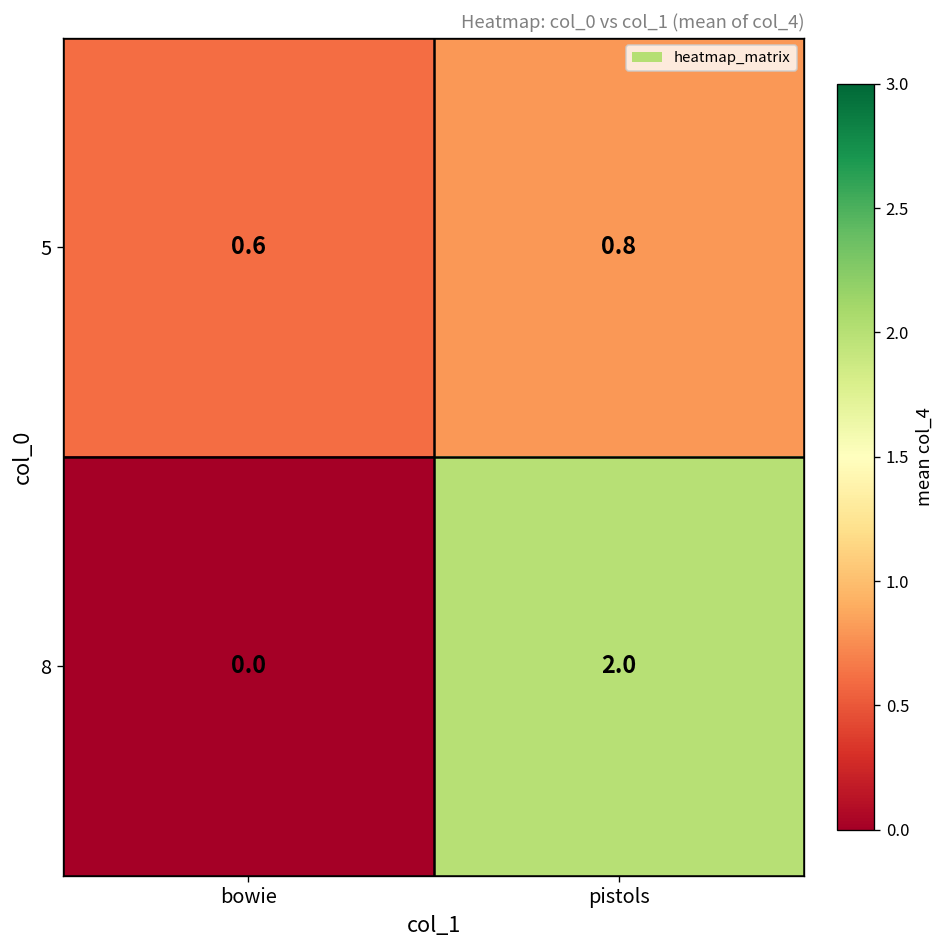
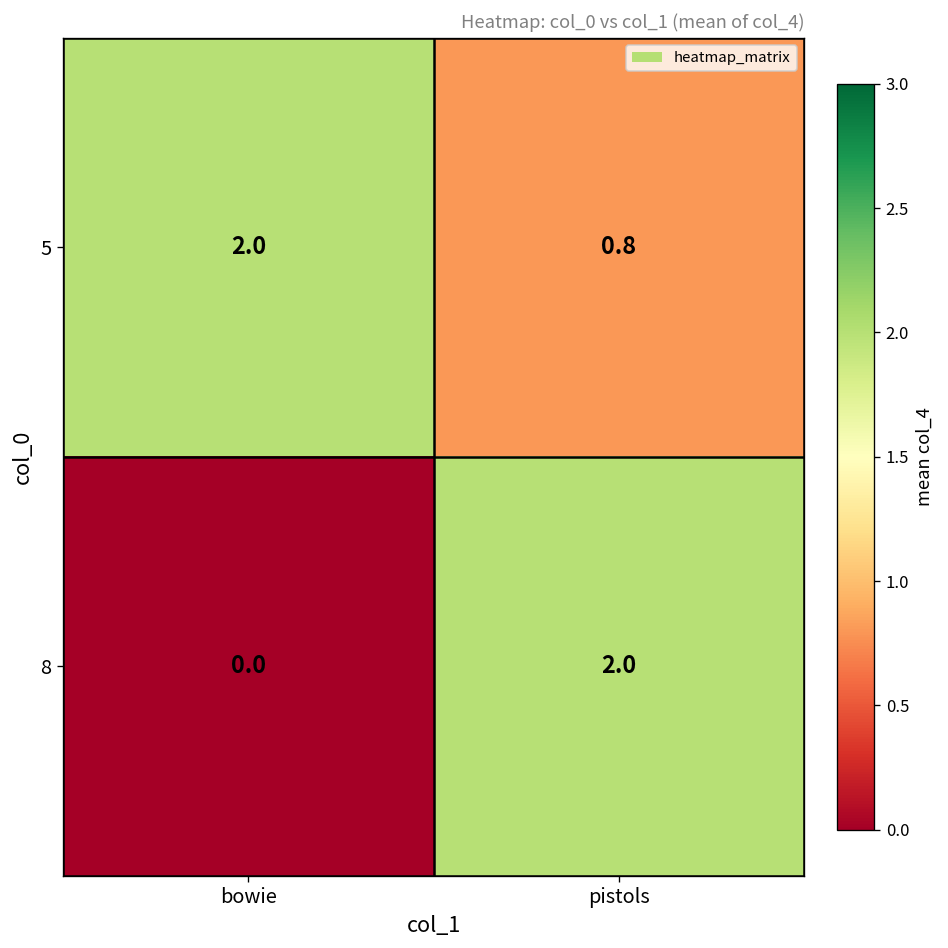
5, bowie: 0.6 -> 2.0
